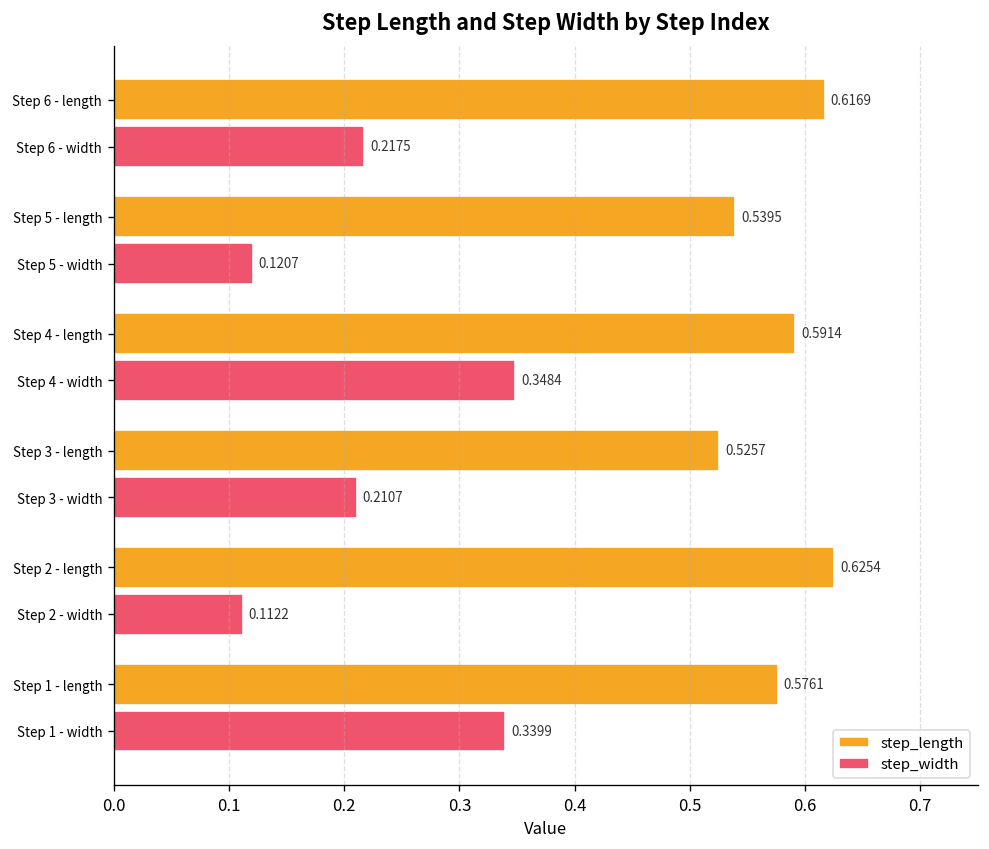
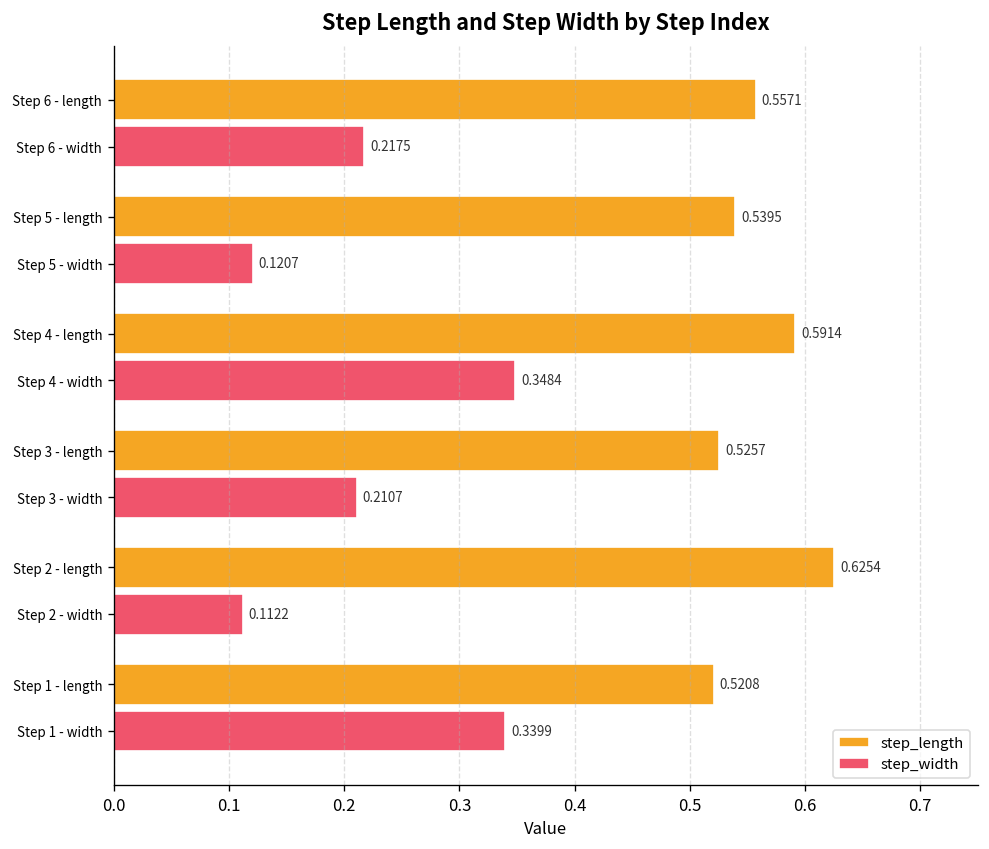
step_length, Step 6 - length: 0.6169 -> 0.5571
step_length, Step 1 - length: 0.5761 -> 0.5208
